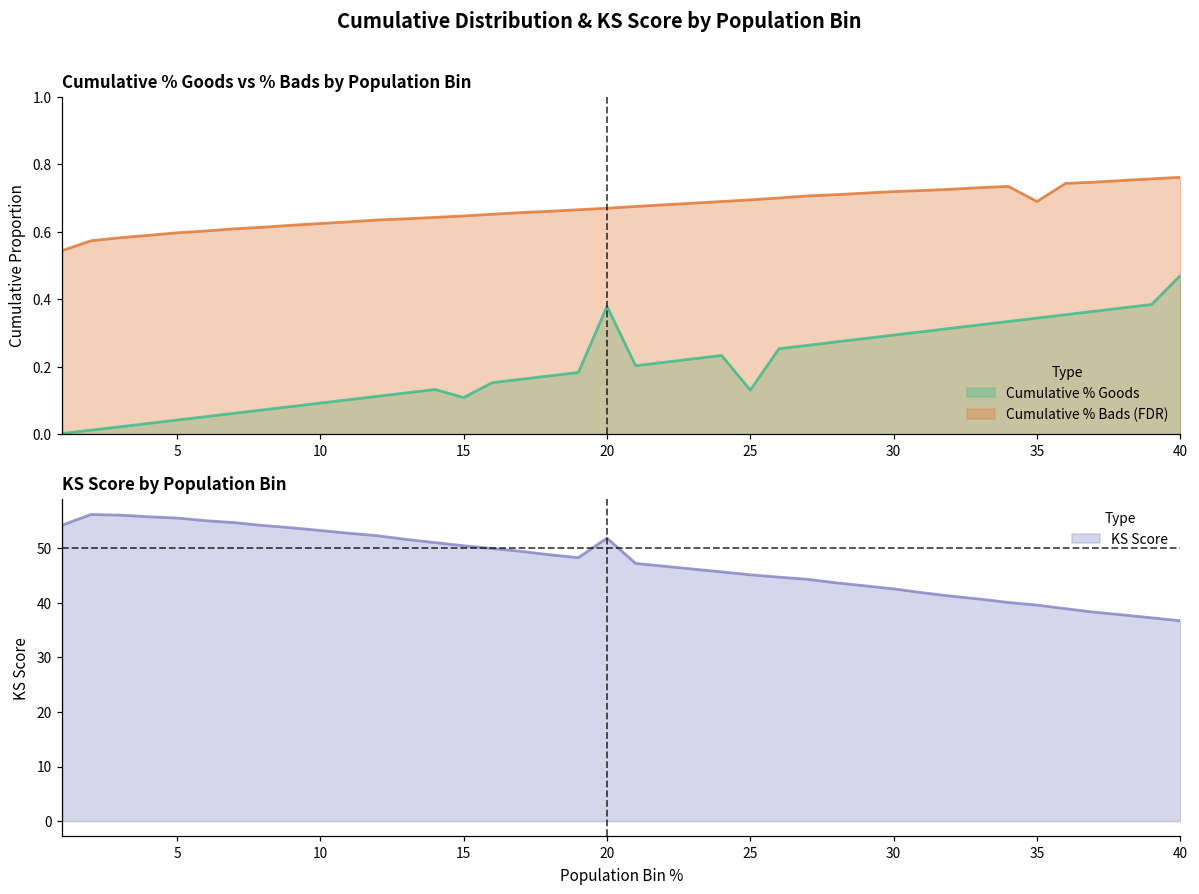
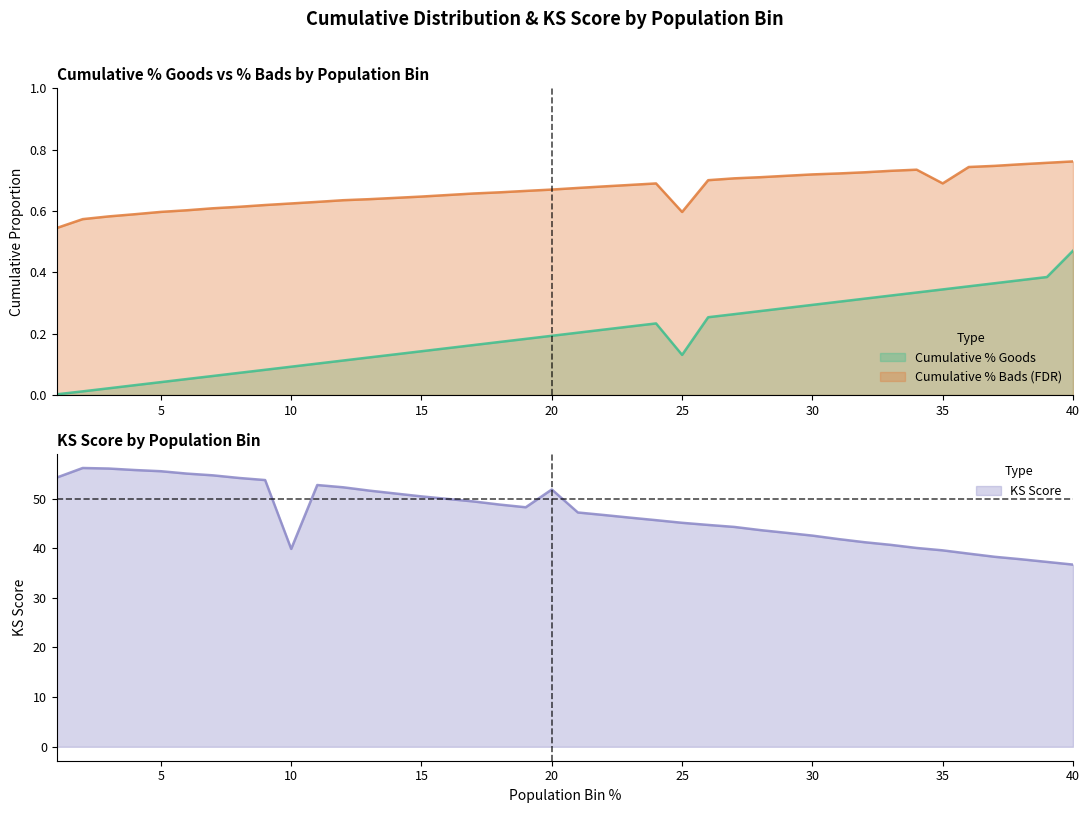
Cumulative % Goods vs % Bads by Population Bin, Cumulative % Goods, 15: 0.11 -> 0.14
Cumulative % Goods vs % Bads by Population Bin, Cumulative % Goods, 20: 0.38 -> 0.19
Cumulative % Goods vs % Bads by Population Bin, Cumulative % Bads (FDR), 25: 0.69 -> 0.60
KS Score by Population Bin, 10: 53 -> 40
